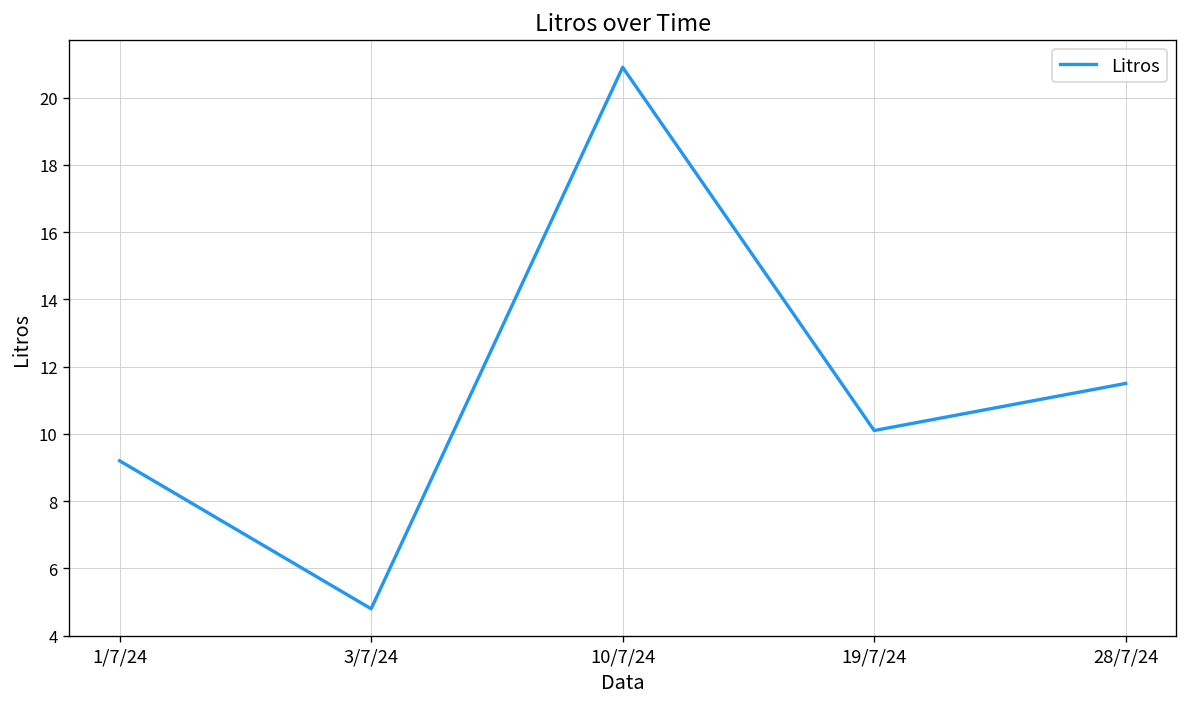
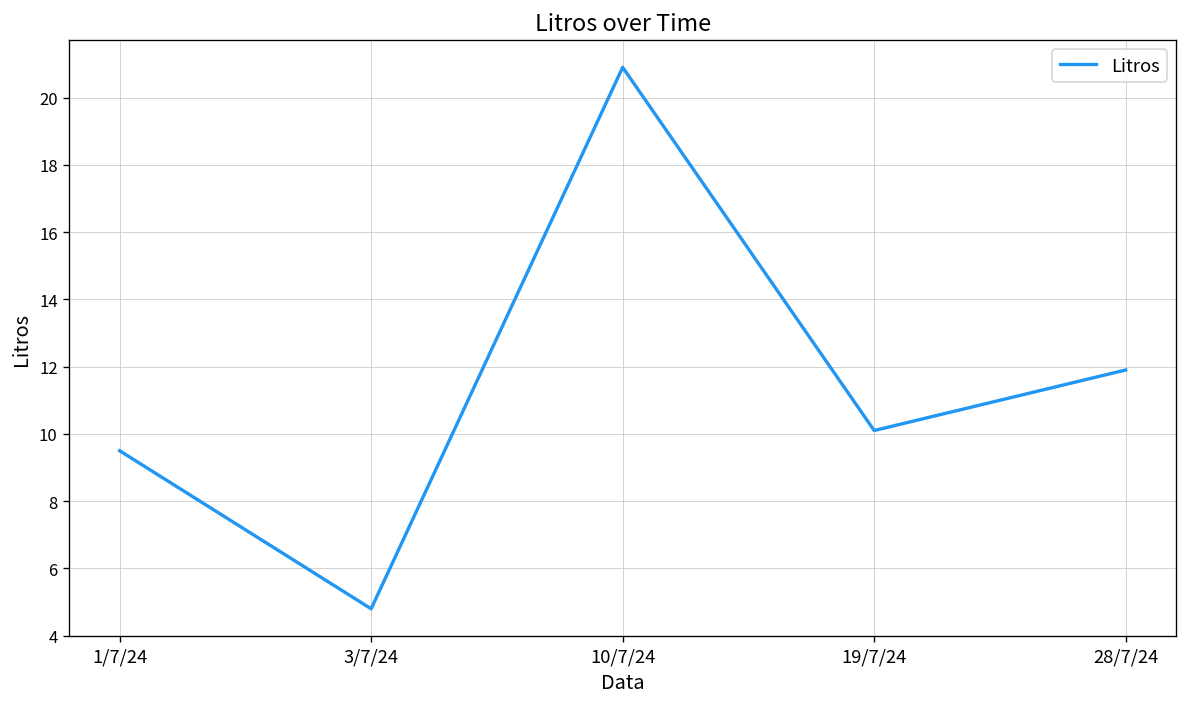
1/7/24: 9.2 -> 9.5
28/7/24: 11.5 -> 11.9
